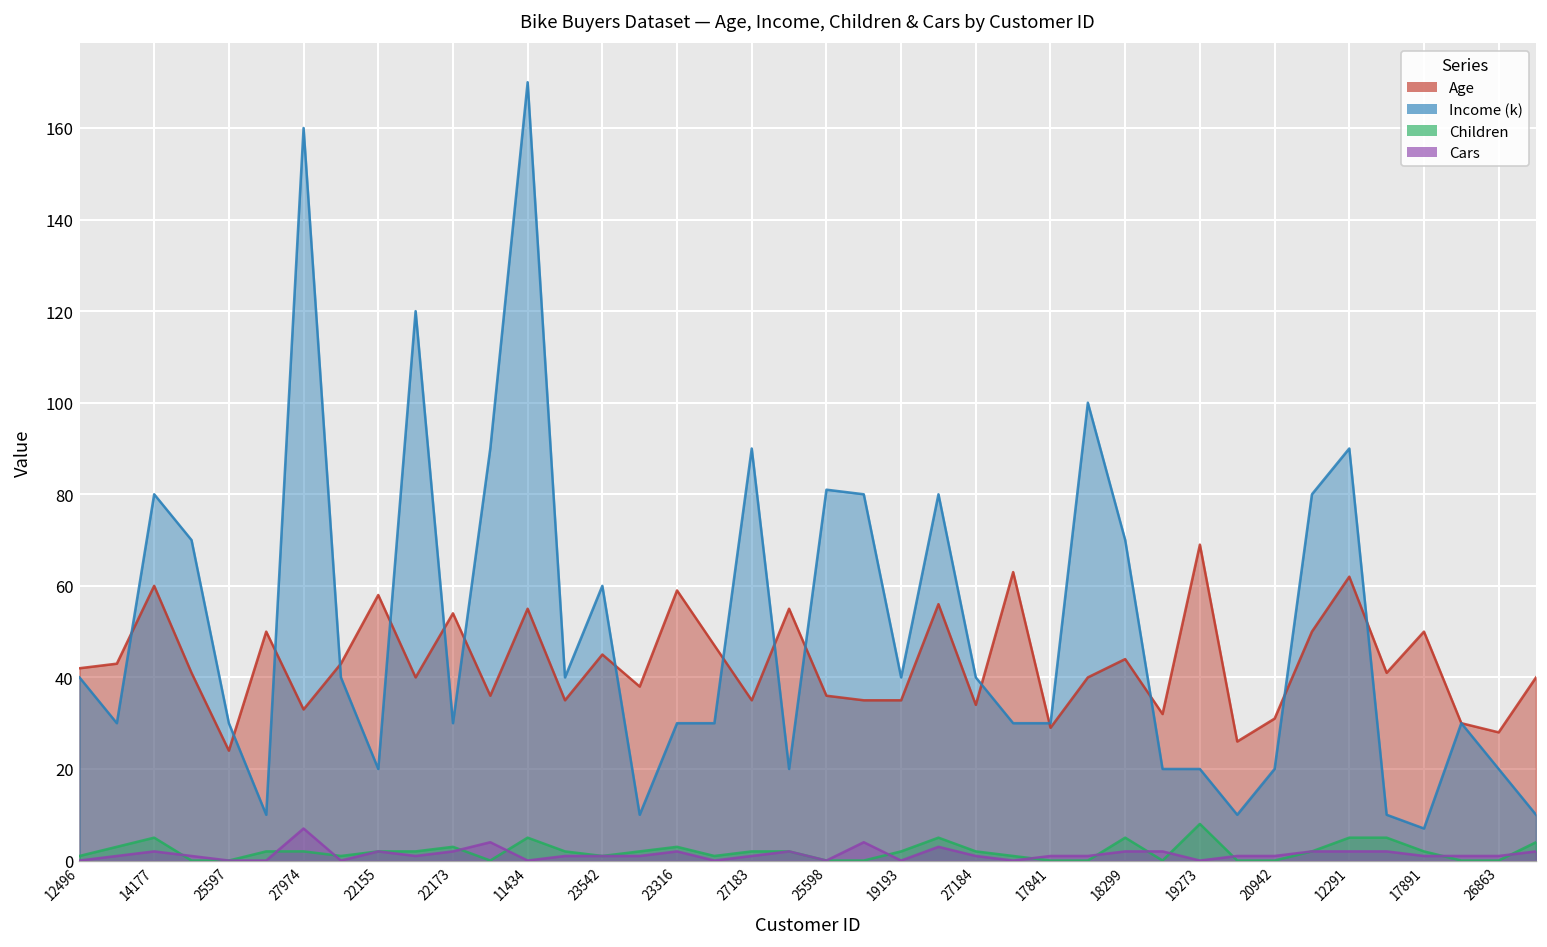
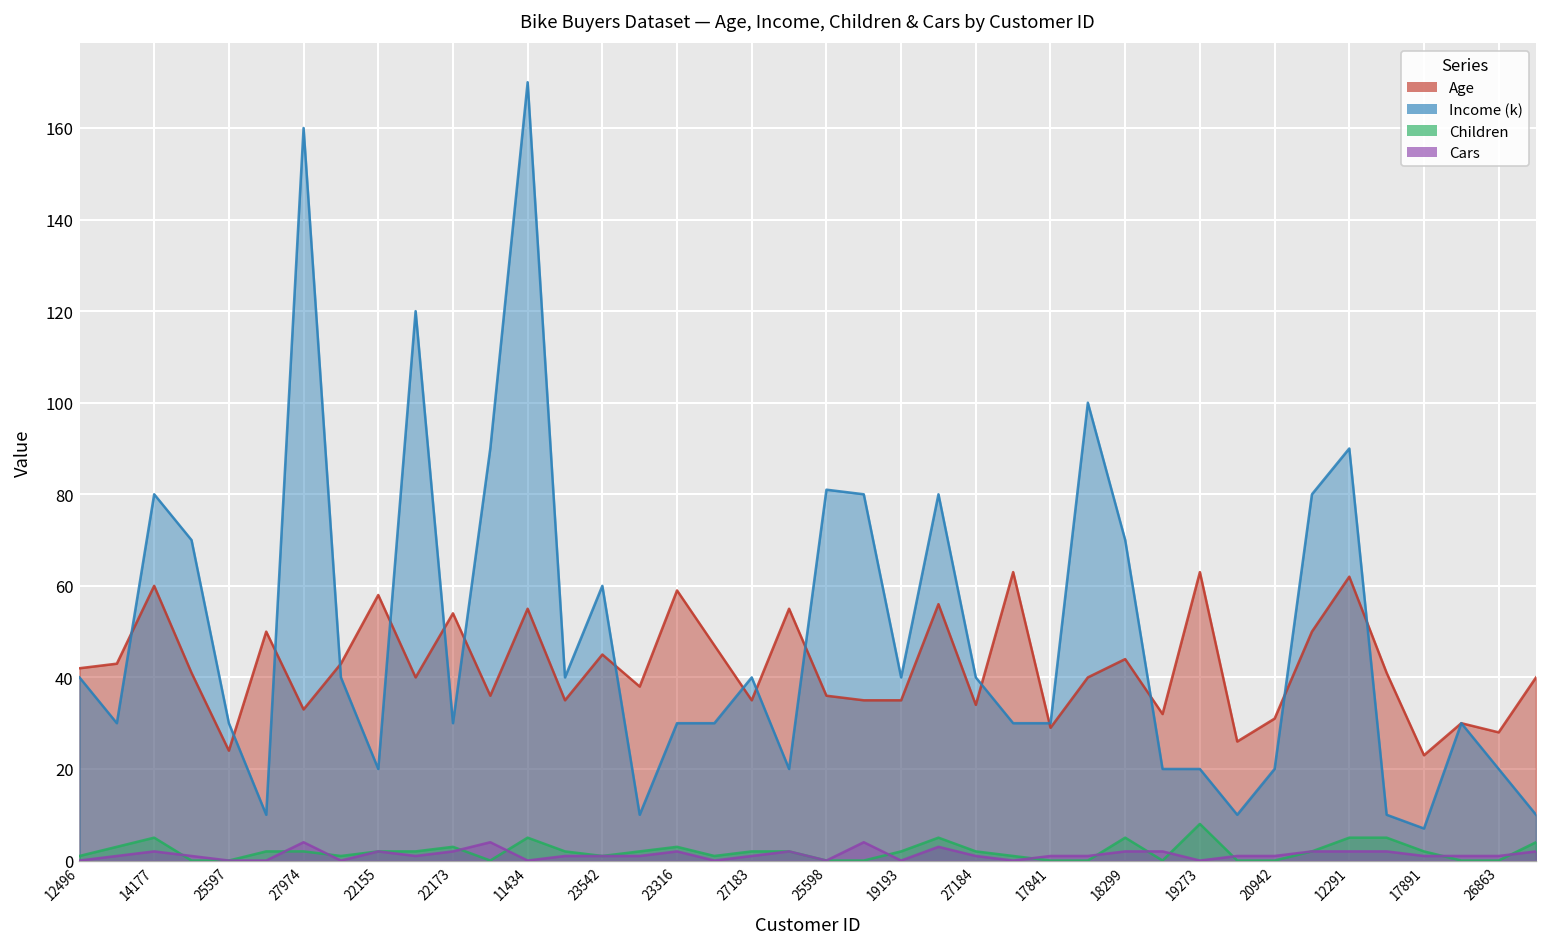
Cars, 27974: 7 -> 4
Income (k), 27183: 90 -> 40
Age, 19273: 69 -> 63
Age, 17891: 50 -> 23
